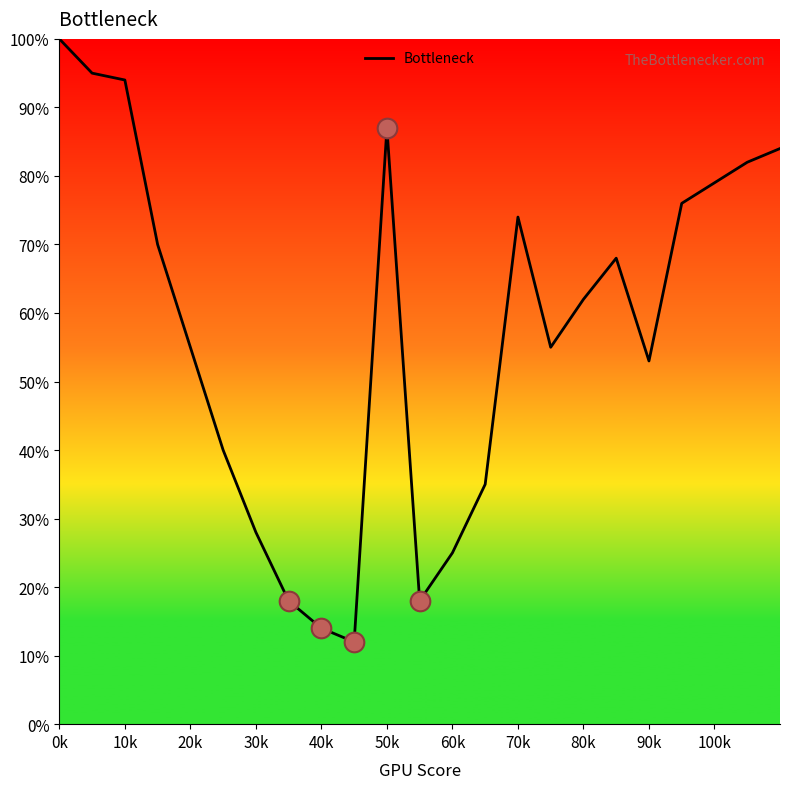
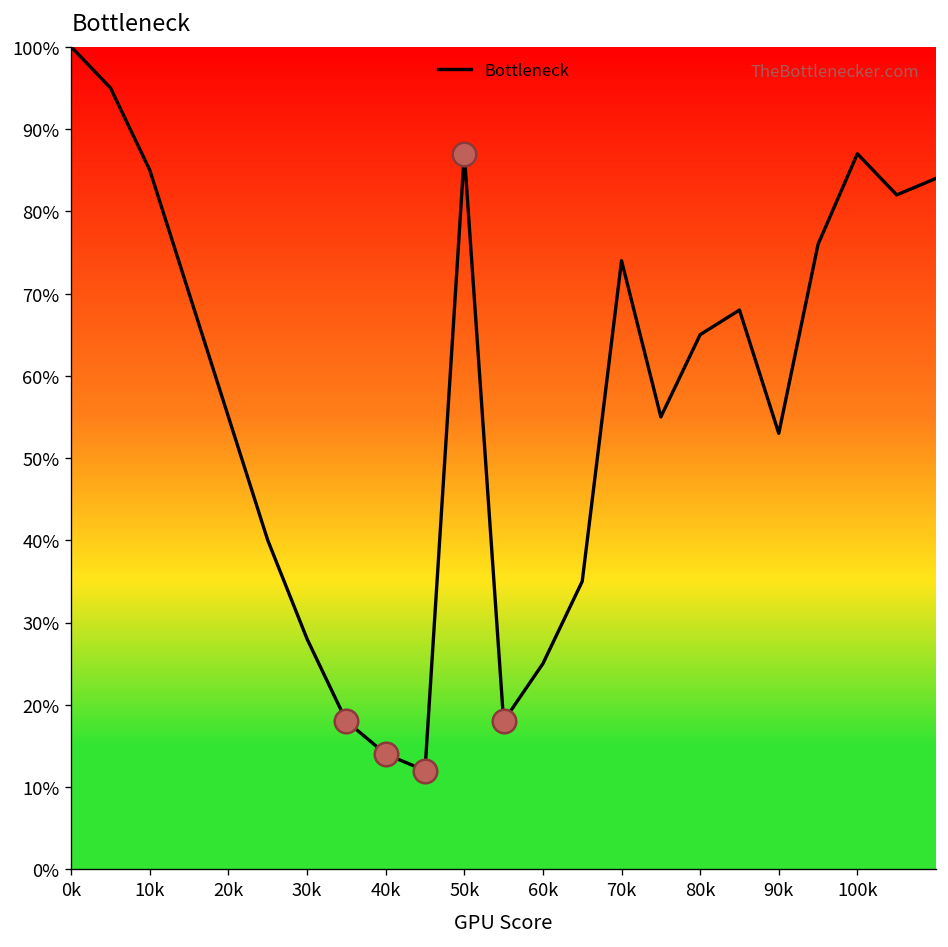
Bottleneck, 10k: 94% -> 85%
Bottleneck, 80k: 62% -> 65%
Bottleneck, 100k: 79% -> 87%
